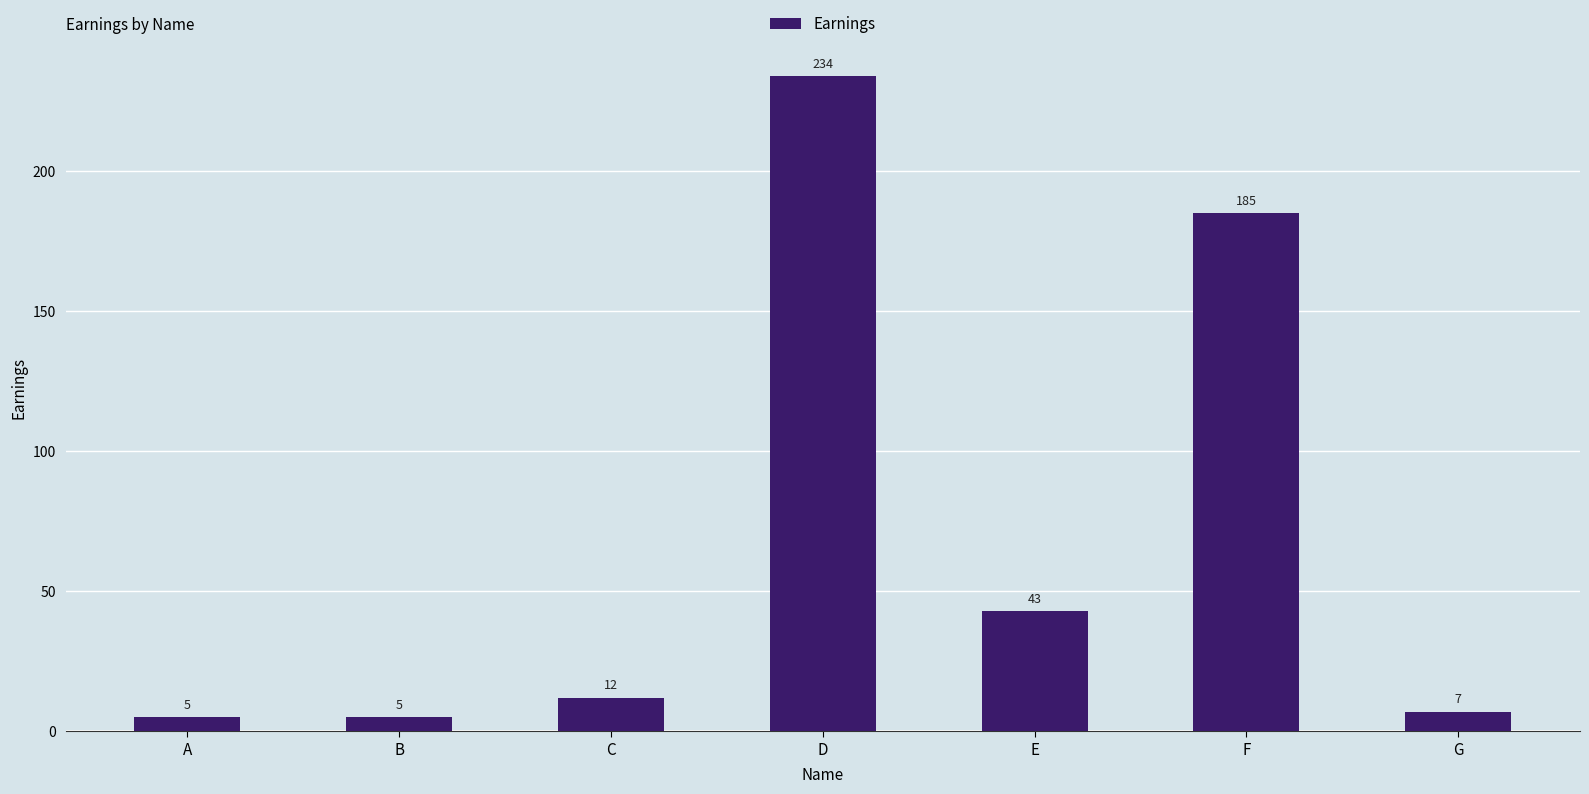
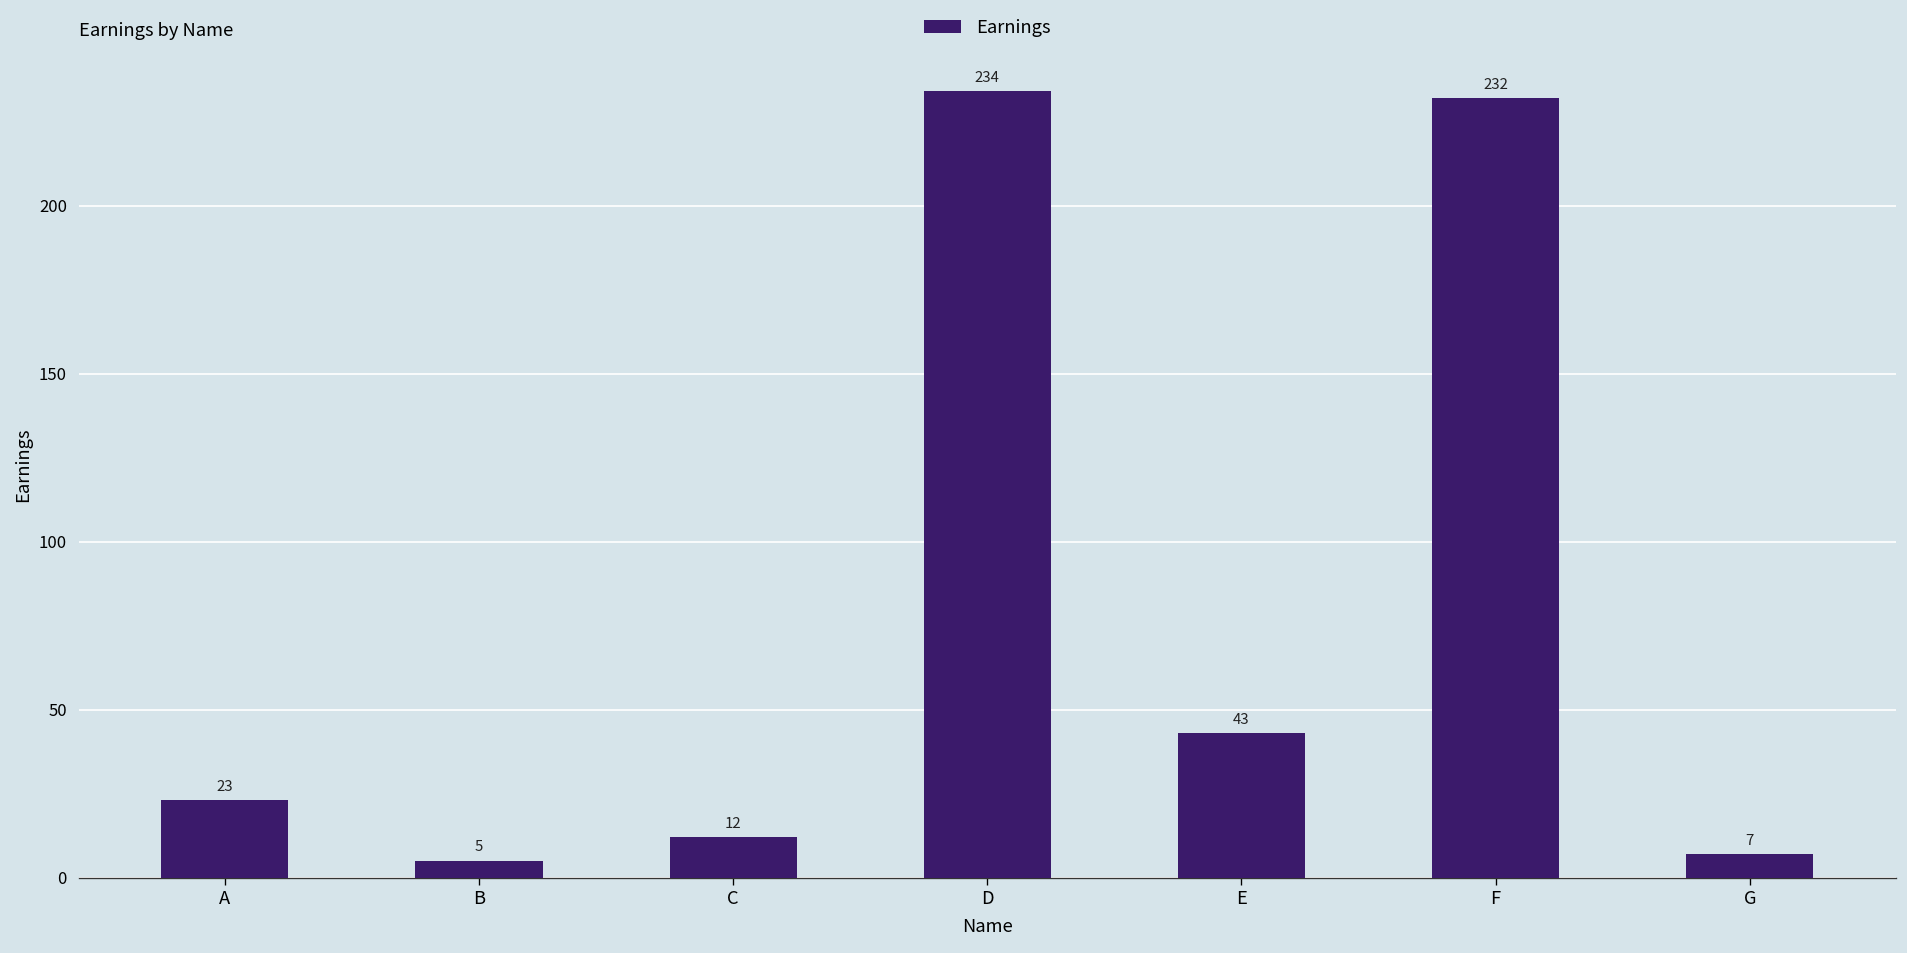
A: 5 -> 23
F: 185 -> 232
